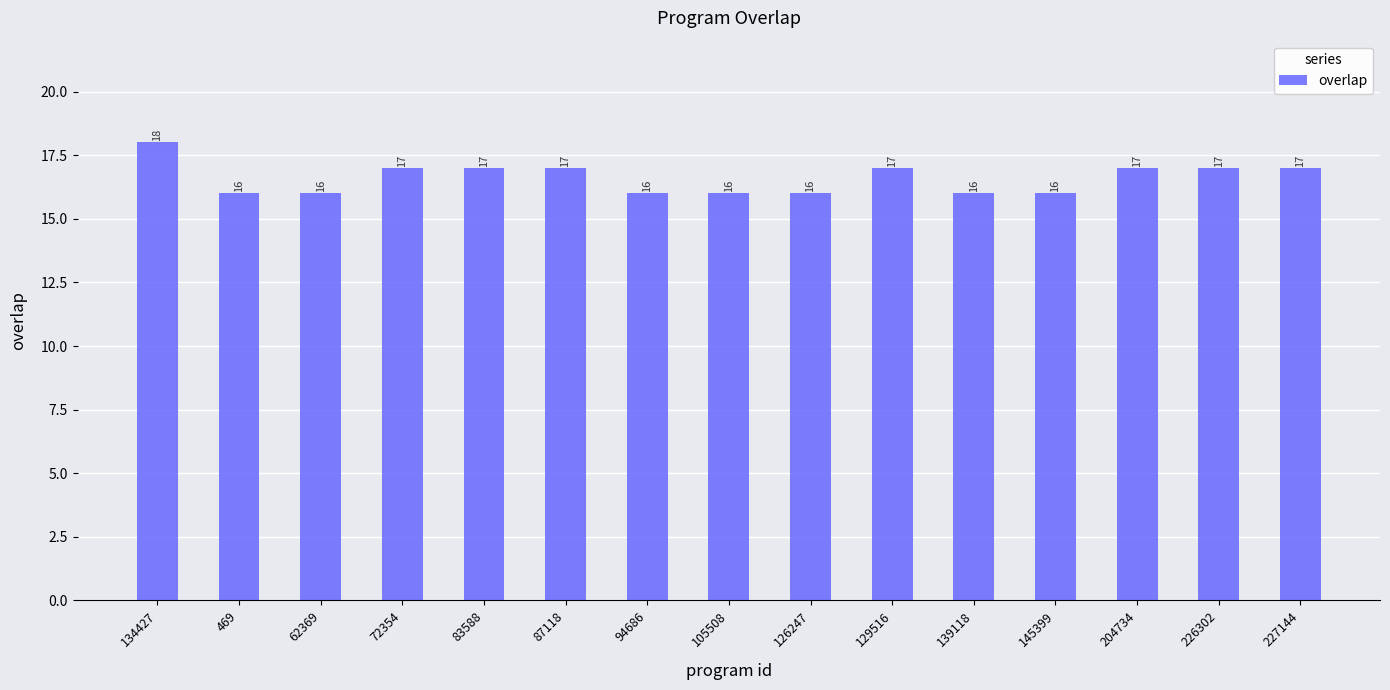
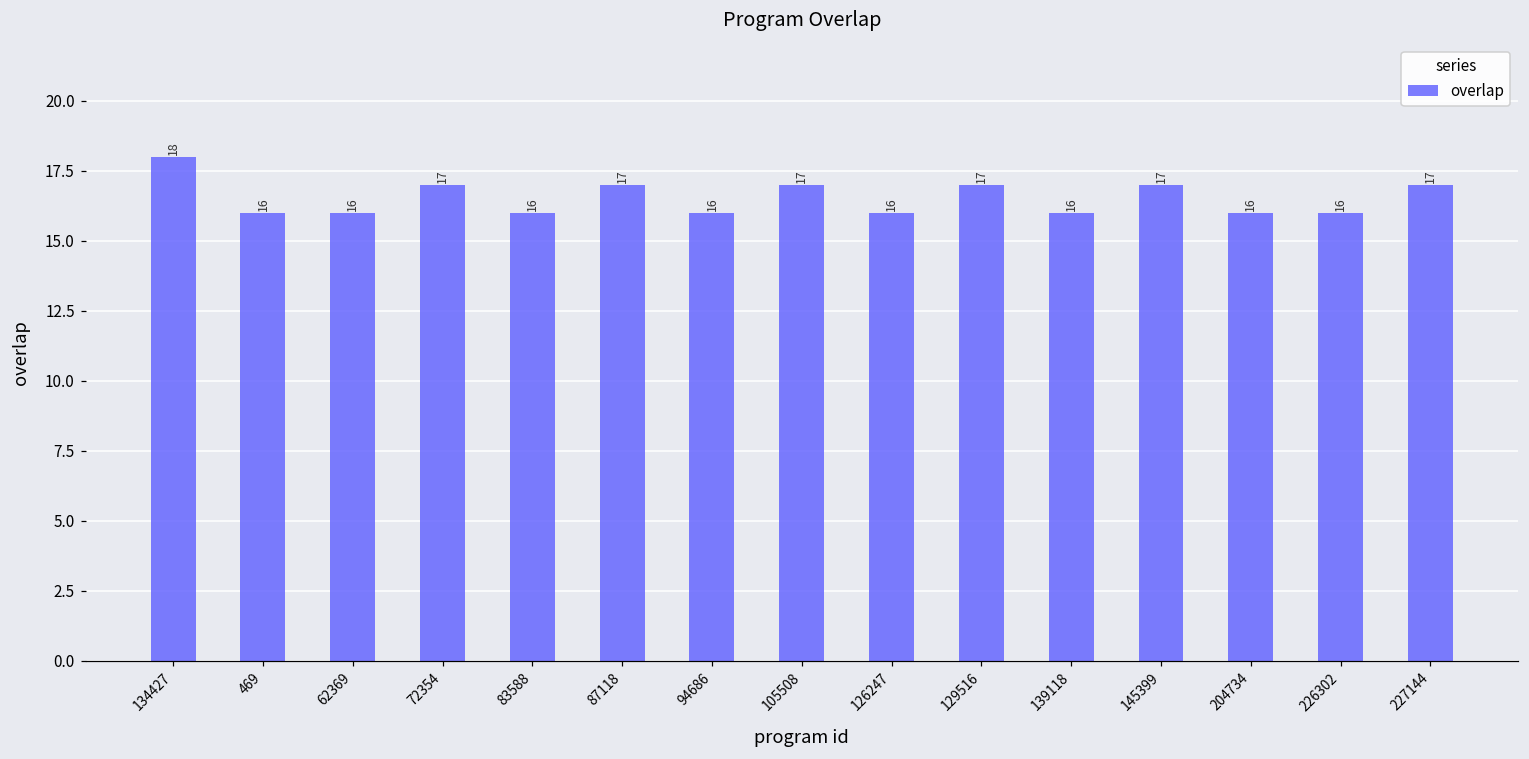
83588: 17 -> 16
105508: 16 -> 17
145399: 16 -> 17
204734: 17 -> 16
226302: 17 -> 16
